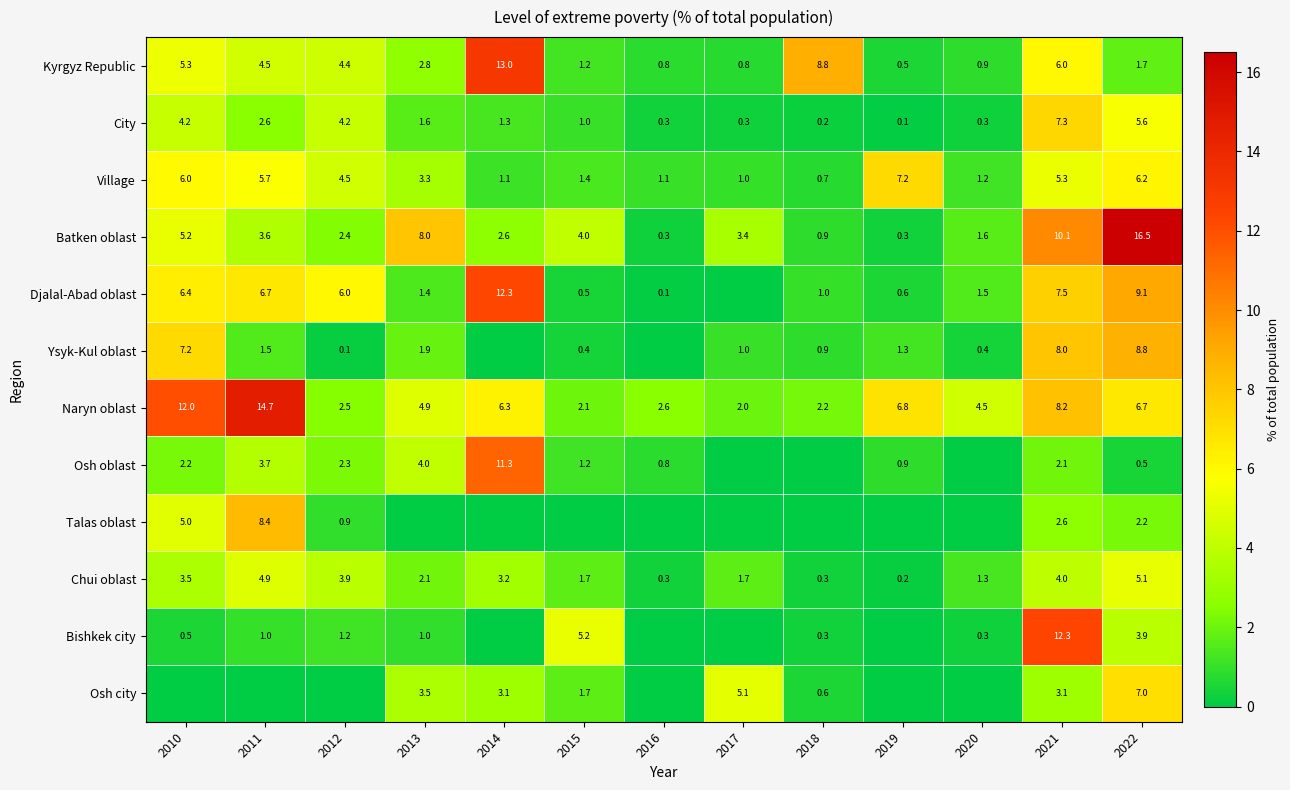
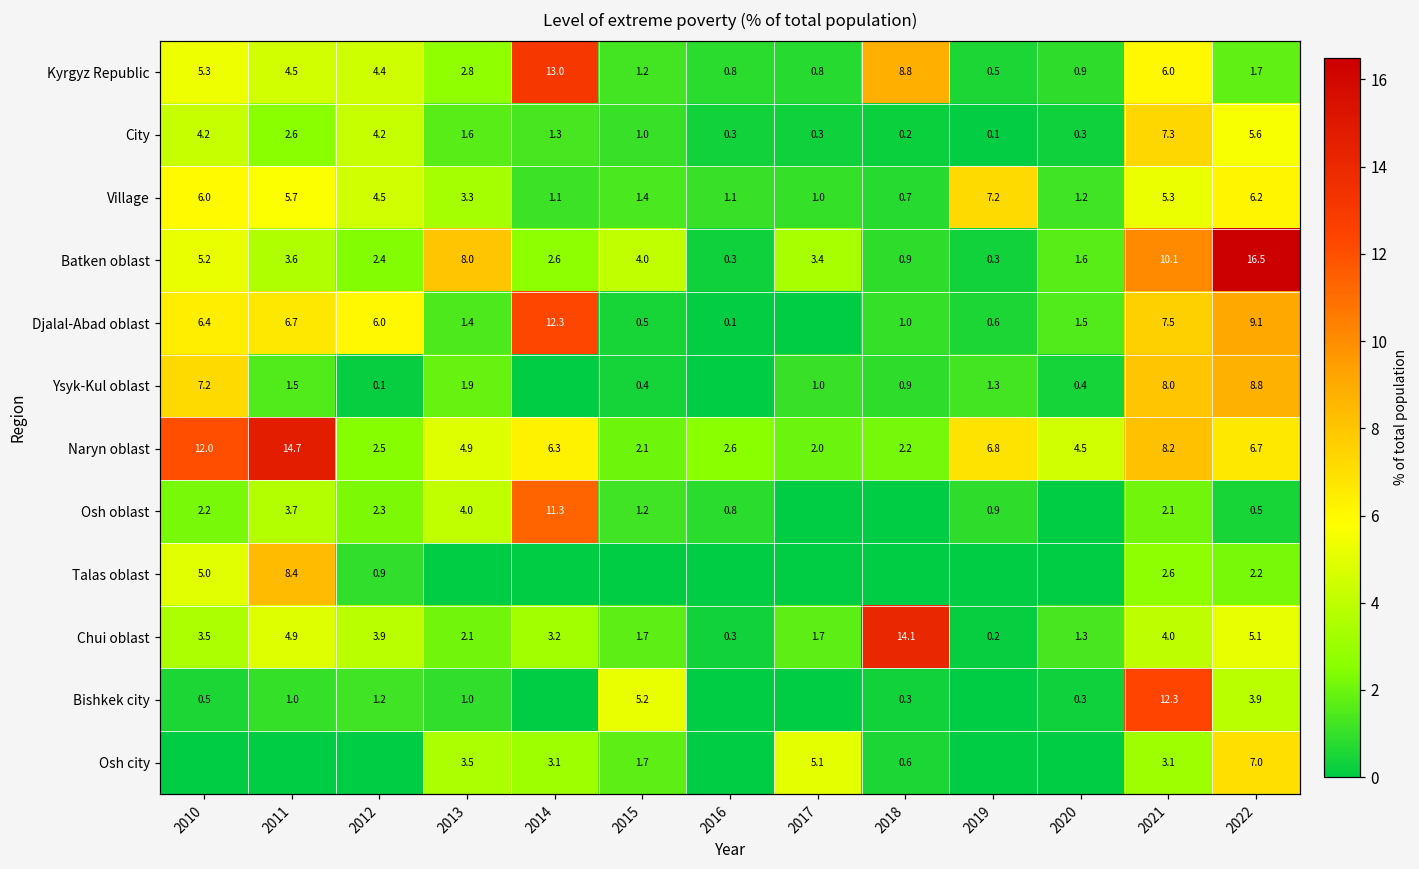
Chui oblast, 2018: 0.3 -> 14.1
